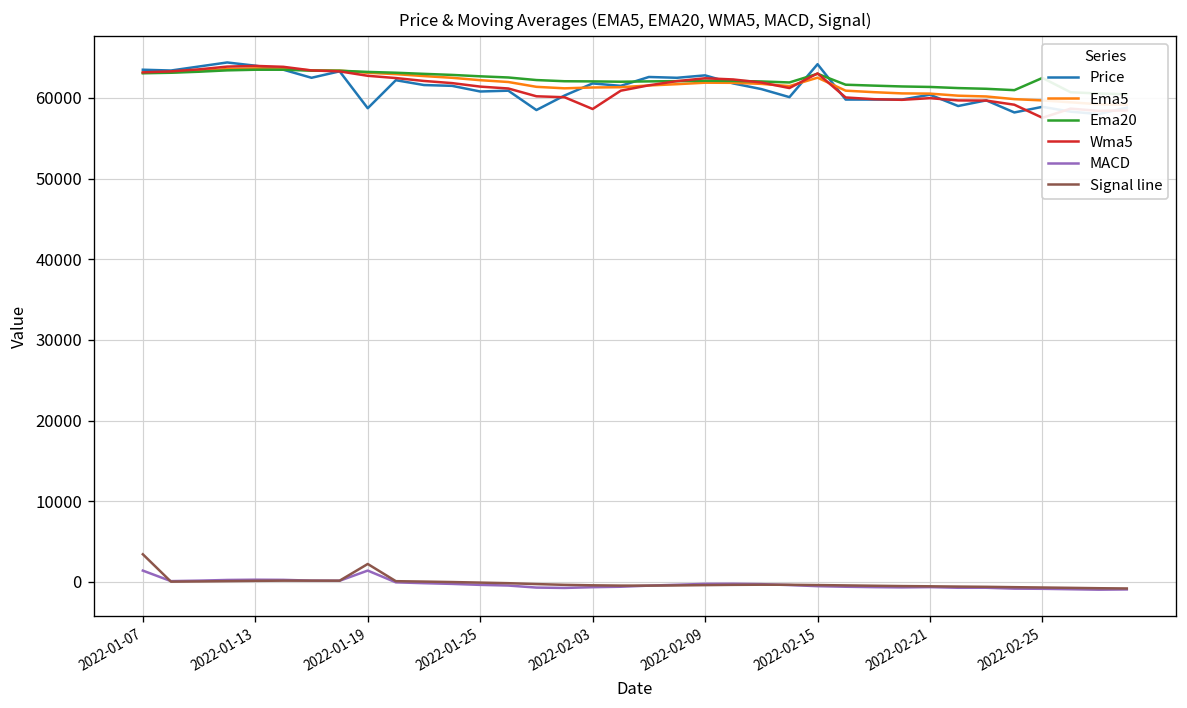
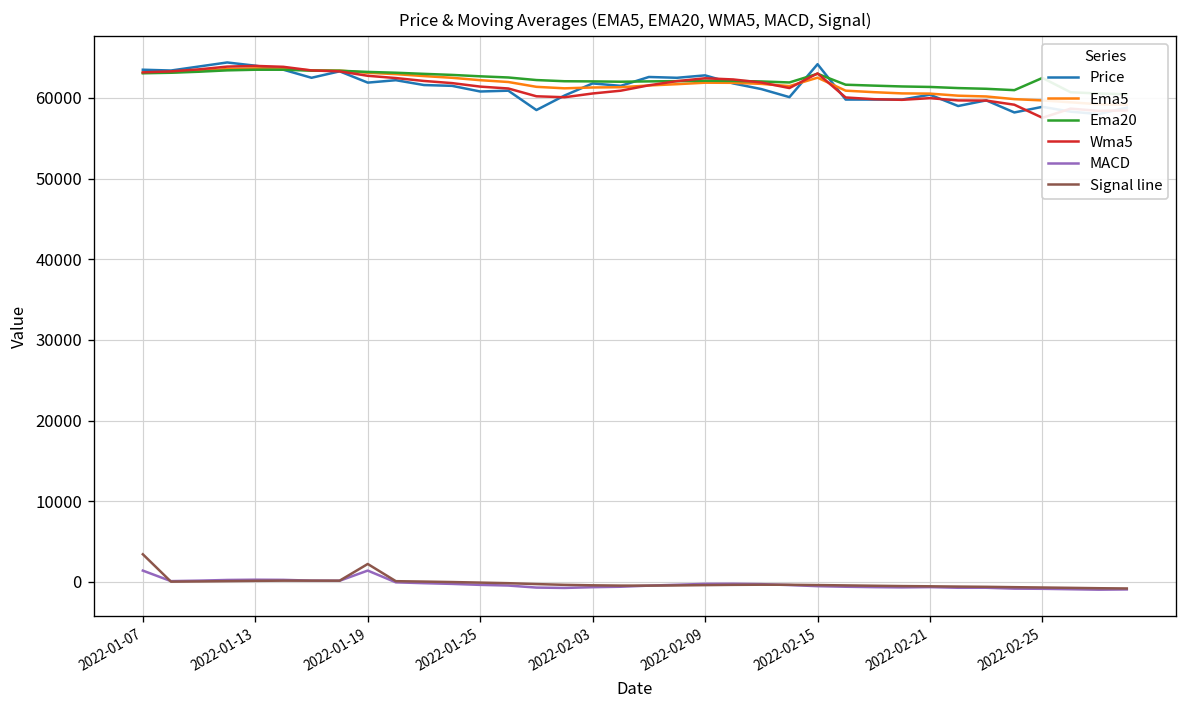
Price, 2022-01-19: 59000 -> 62000
Wma5, 2022-02-03: 59000 -> 61000
